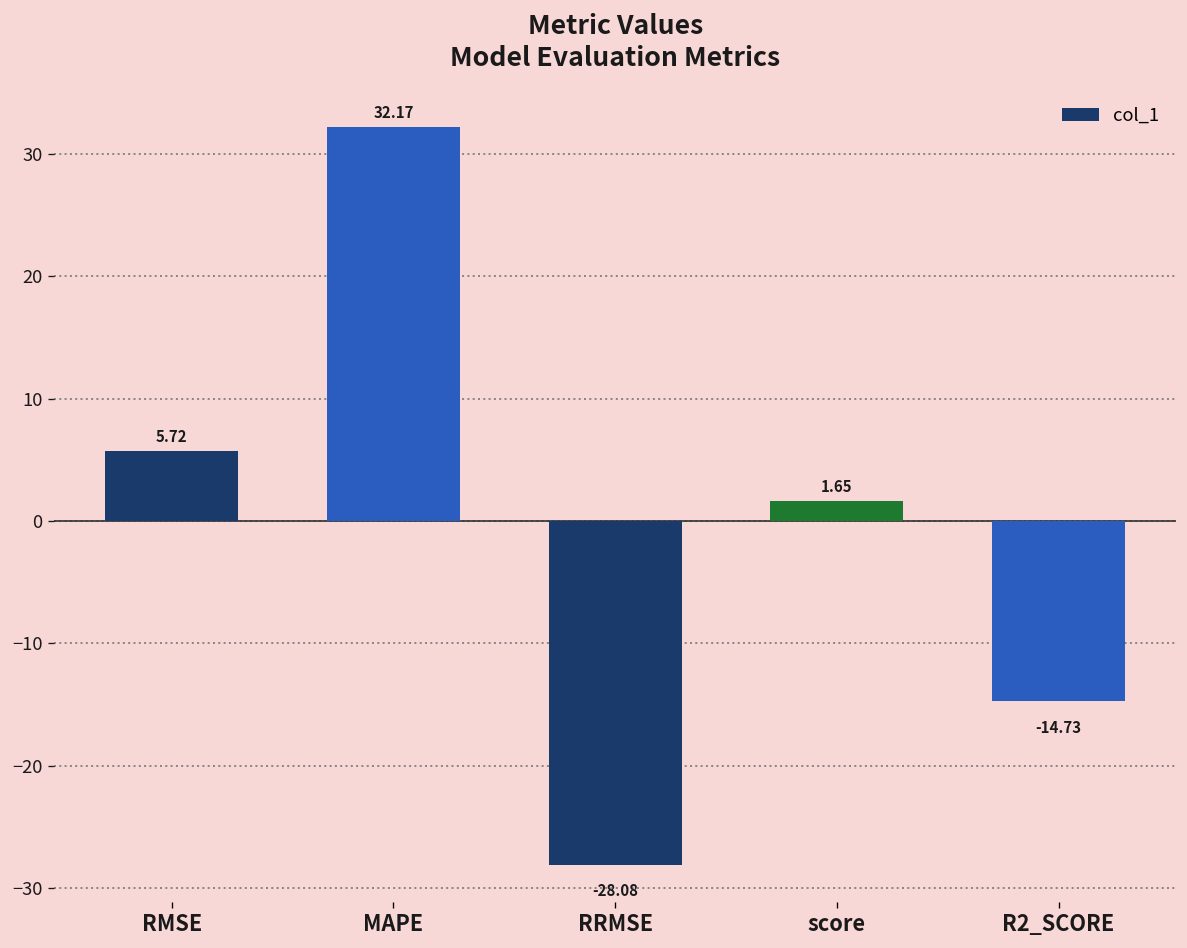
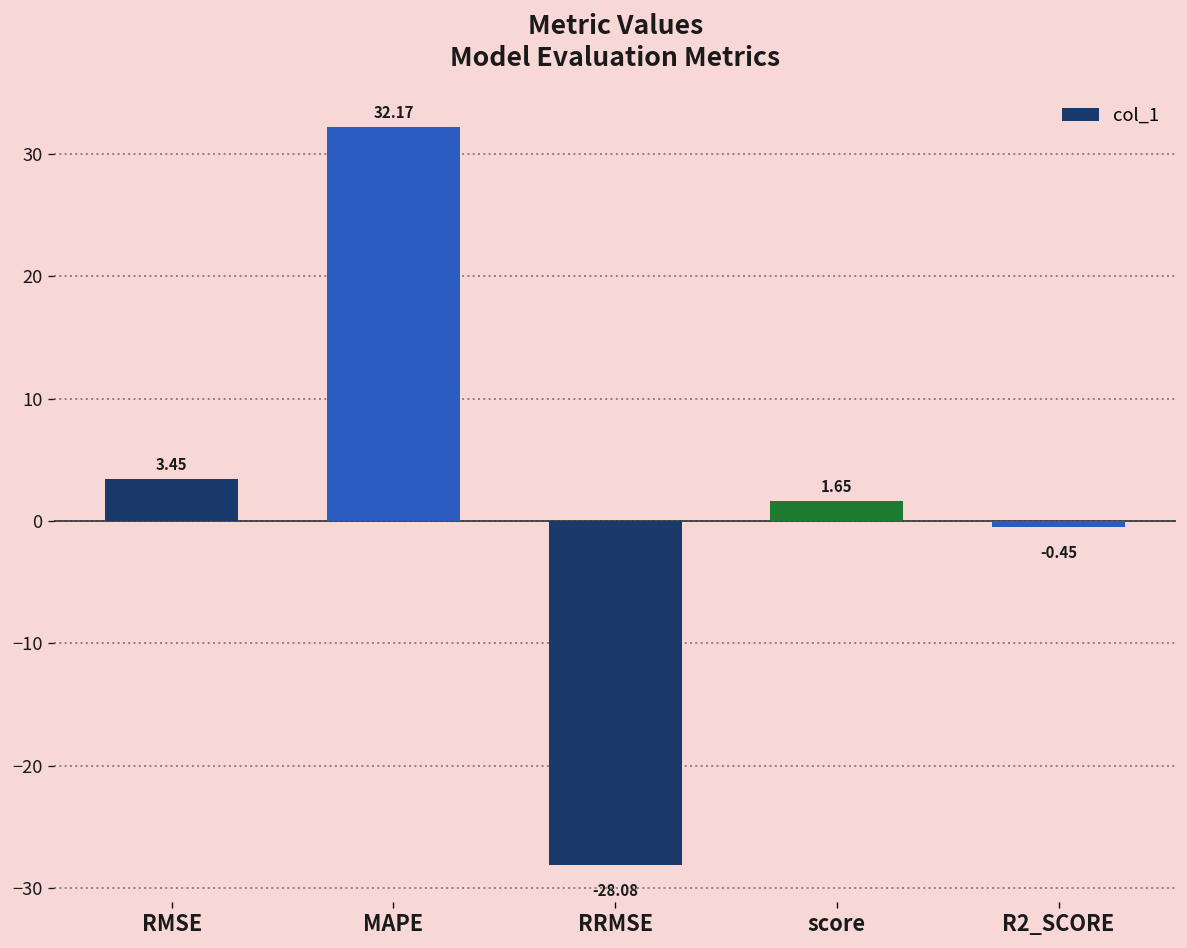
RMSE: 5.72 -> 3.45
R2_SCORE: -14.73 -> -0.45
